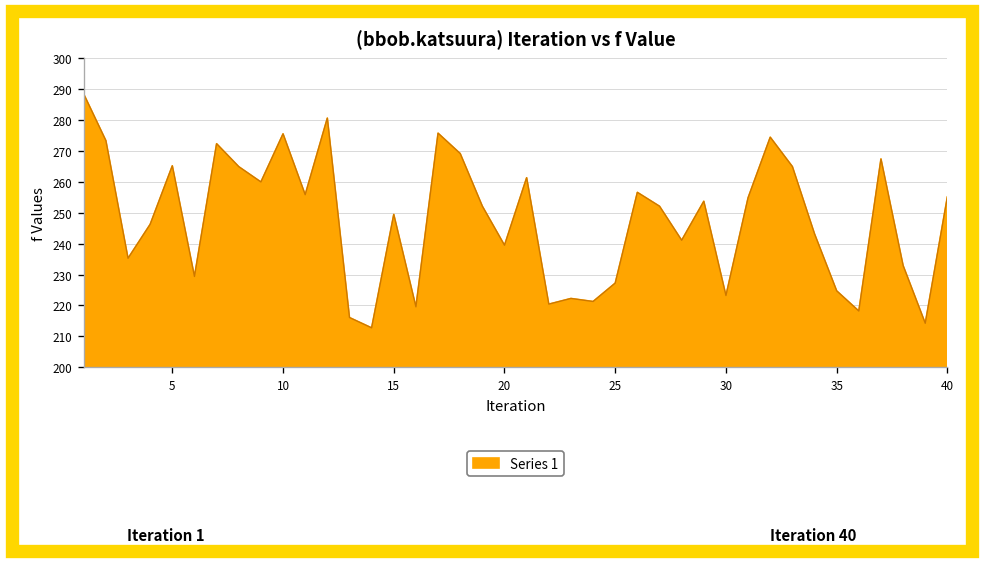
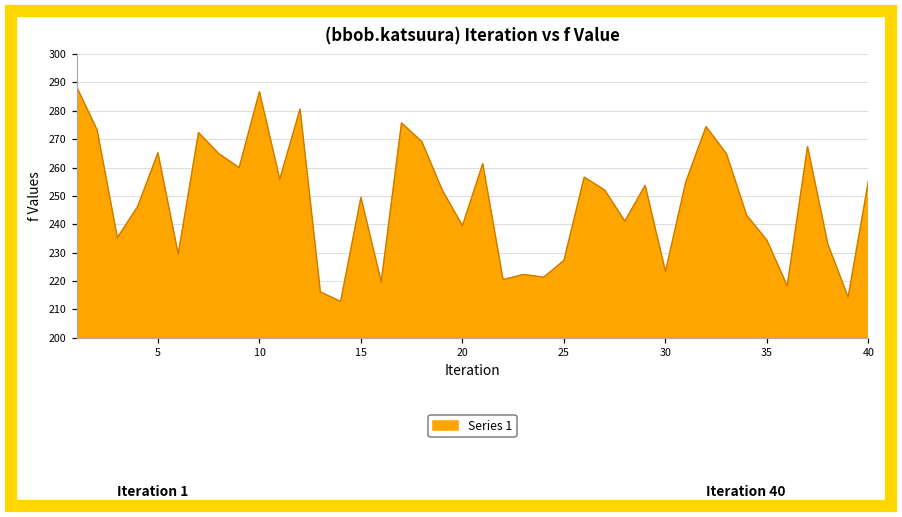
10: 275 -> 287
35: 225 -> 234
